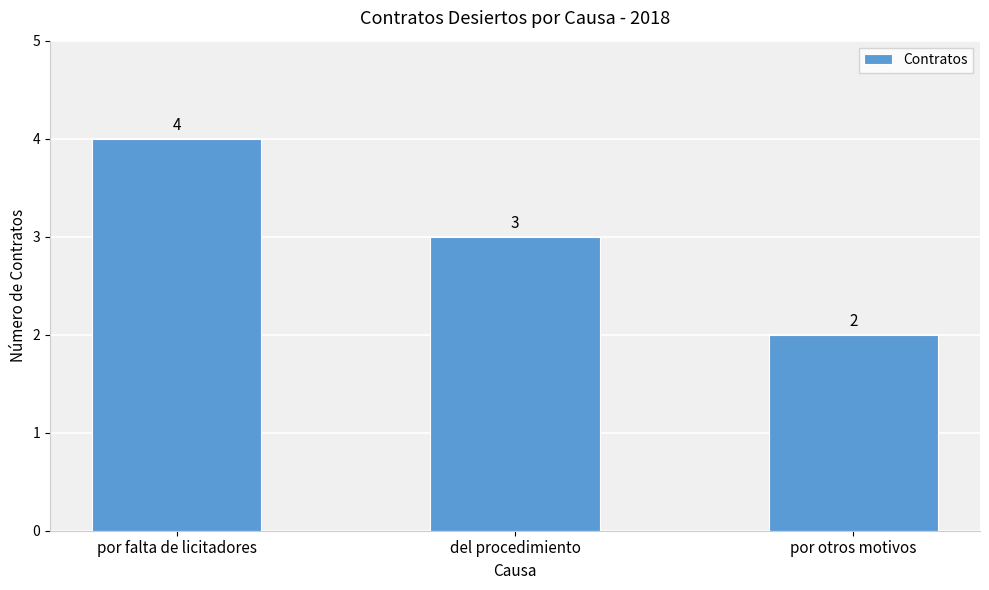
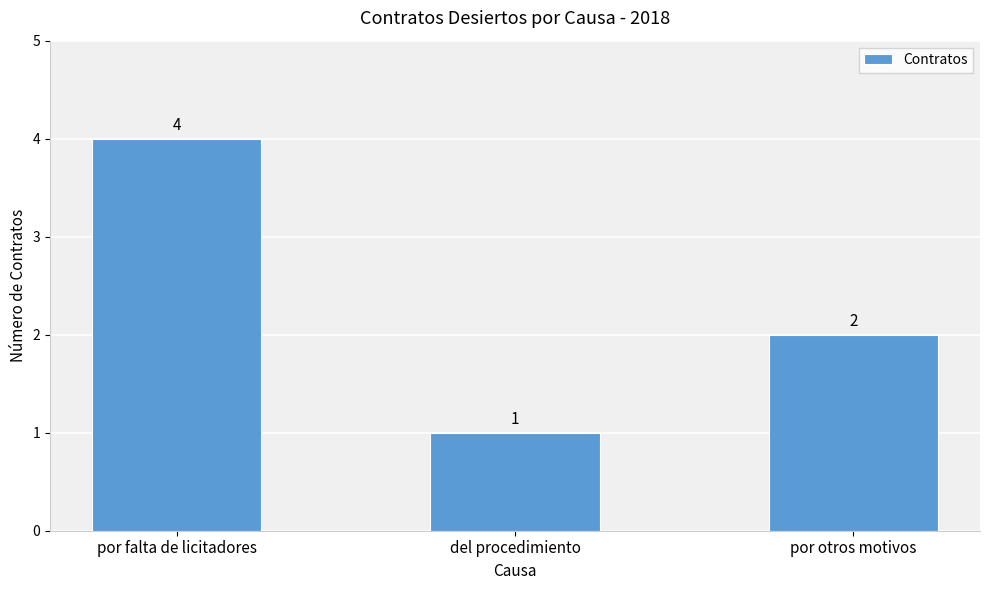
del procedimiento: 3 -> 1
